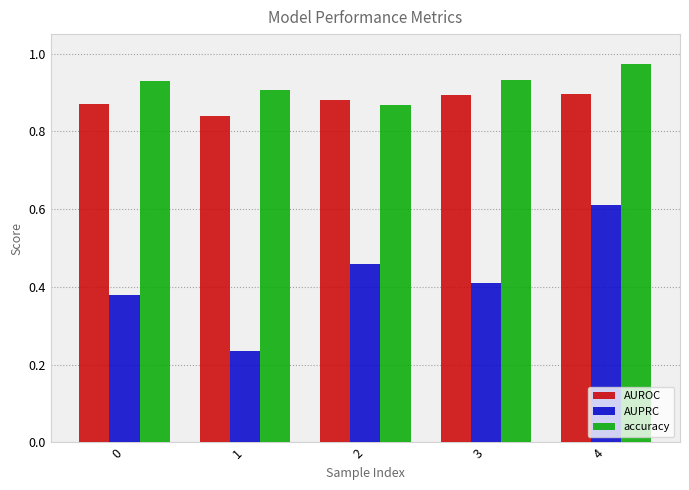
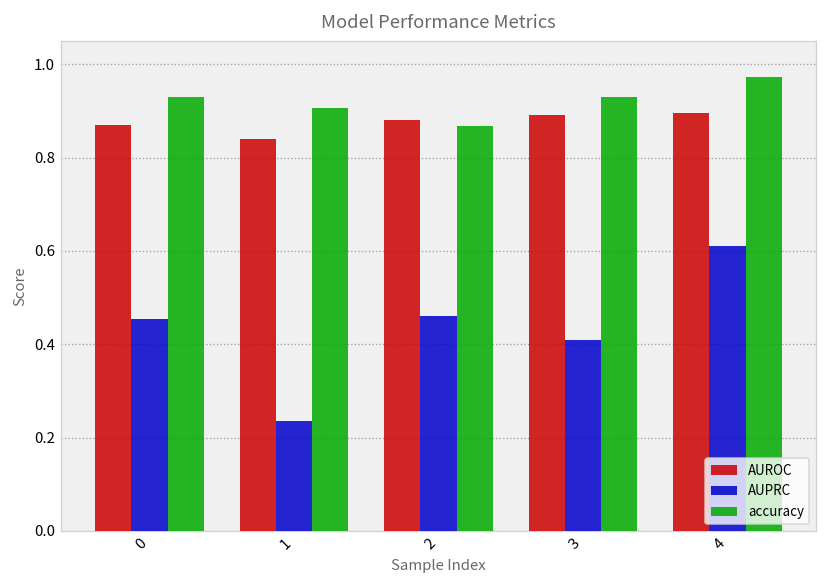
AUPRC, 0: 0.38 -> 0.46
